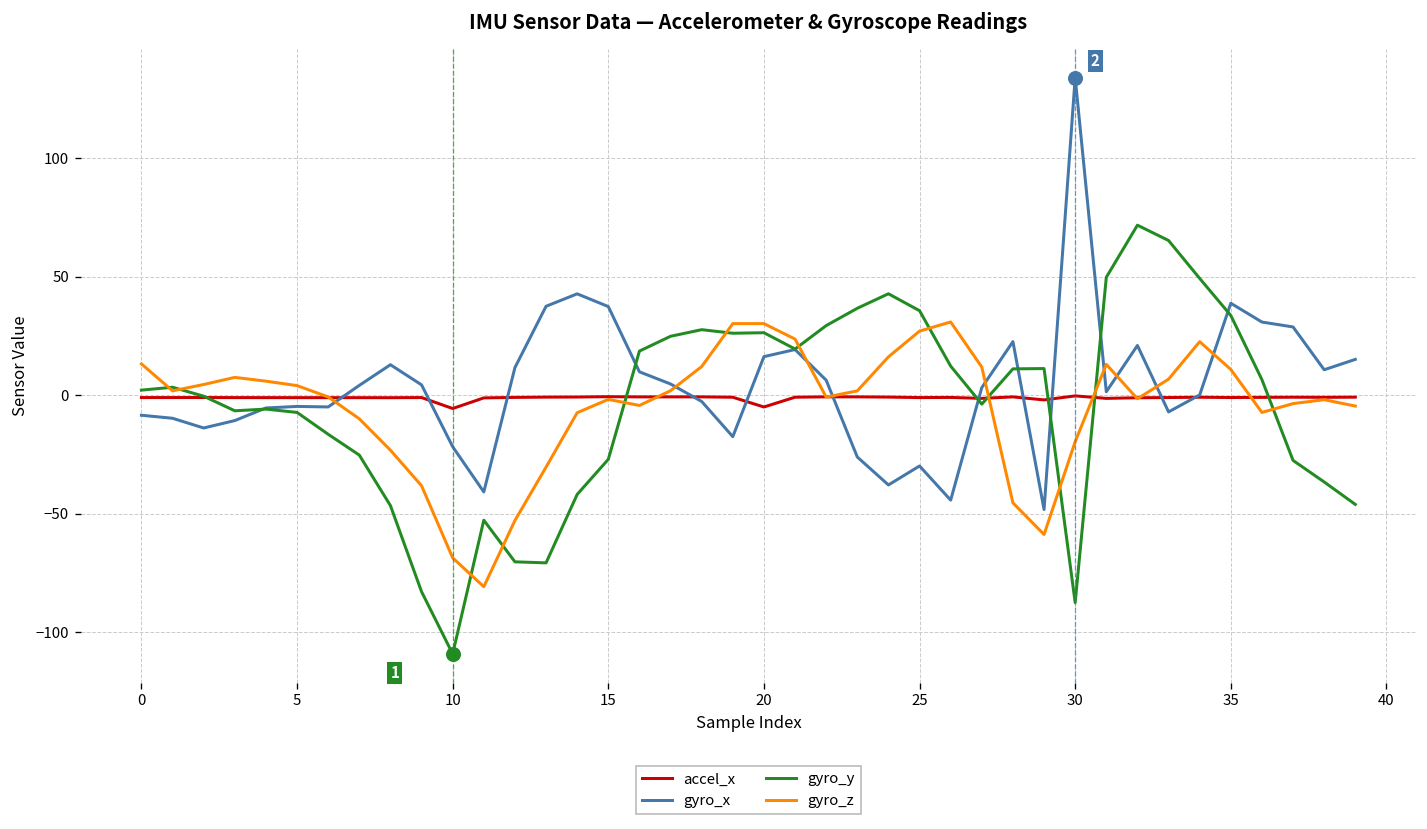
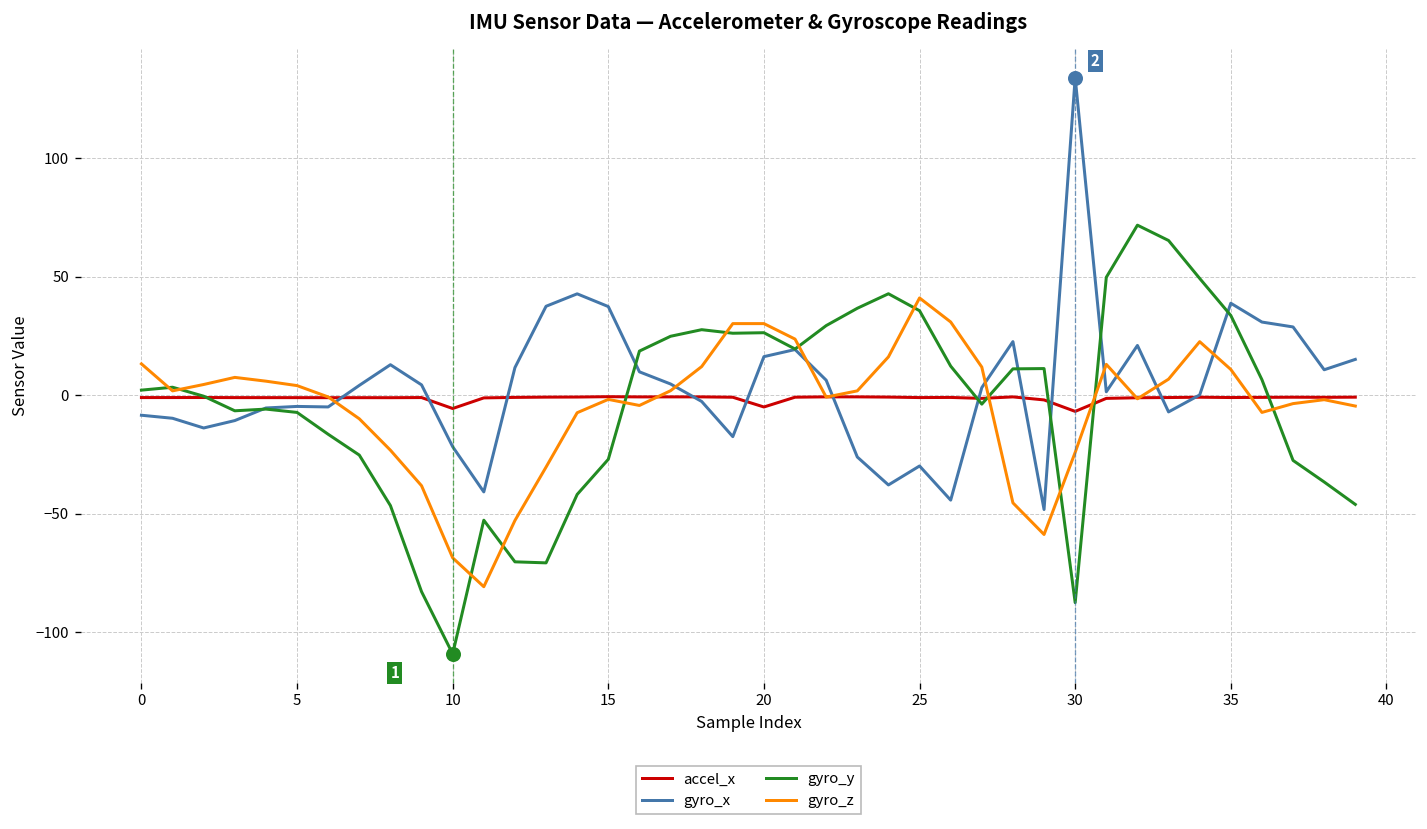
gyro_z, 25: 27 -> 41
accel_x, 30: 0 -> -7
gyro_z, 30: -20 -> -24
